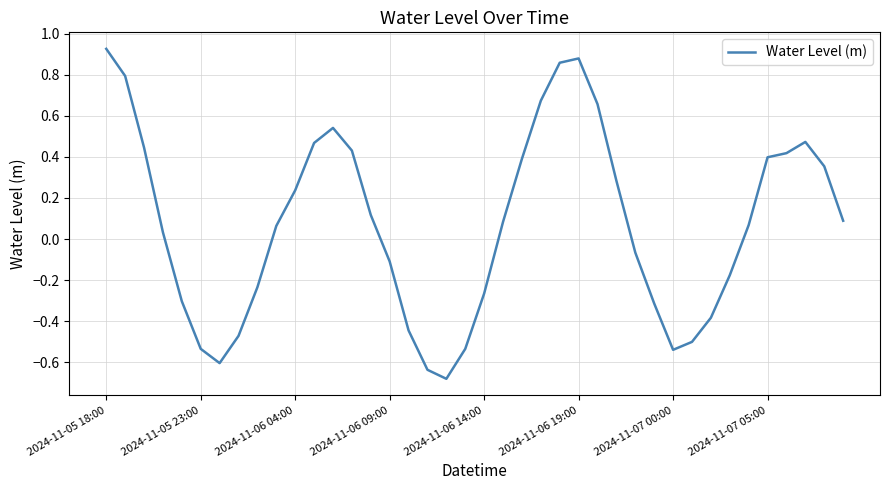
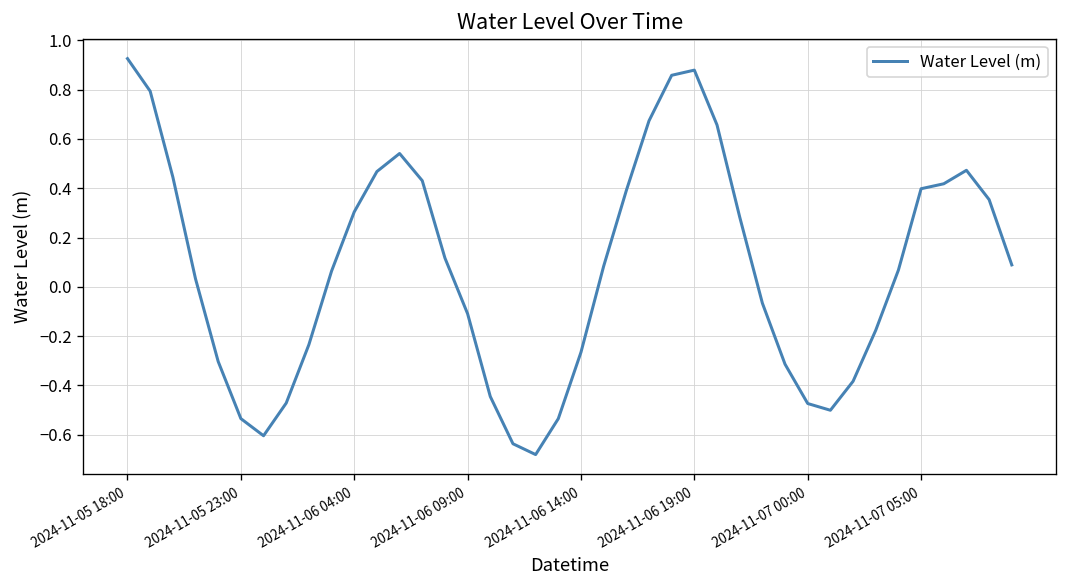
2024-11-06 04:00: 0.24 -> 0.30
2024-11-07 00:00: -0.54 -> -0.47
